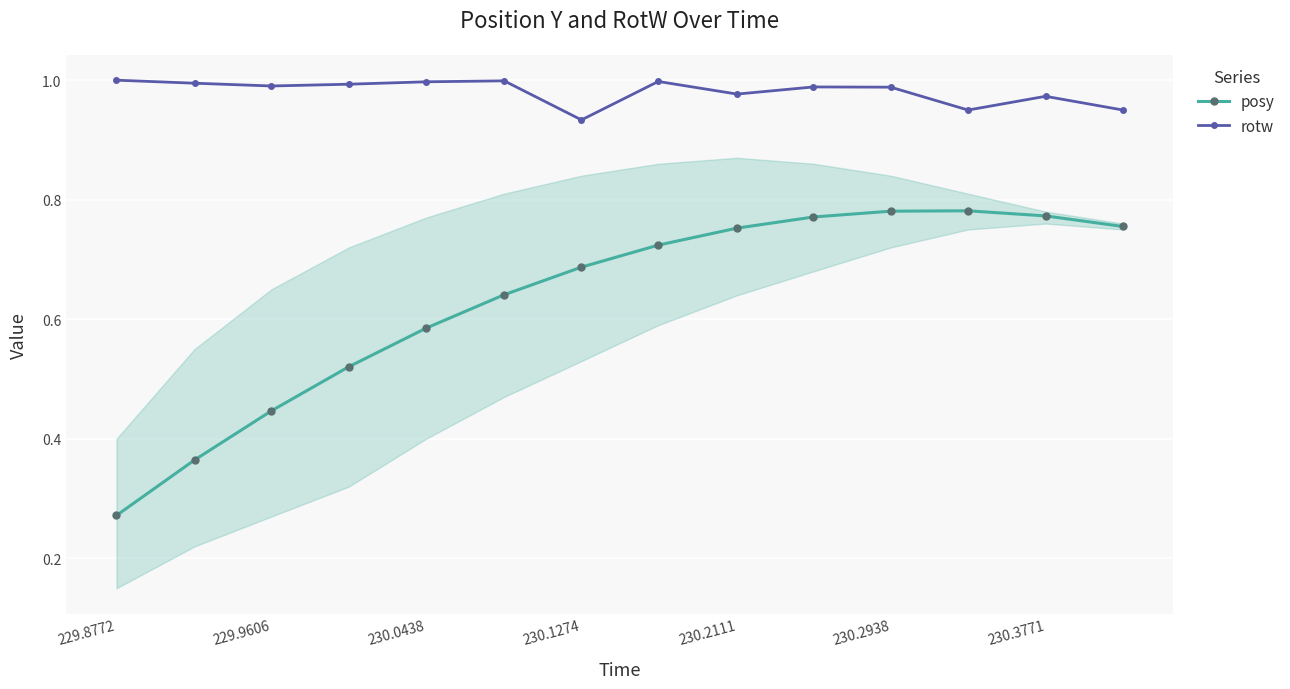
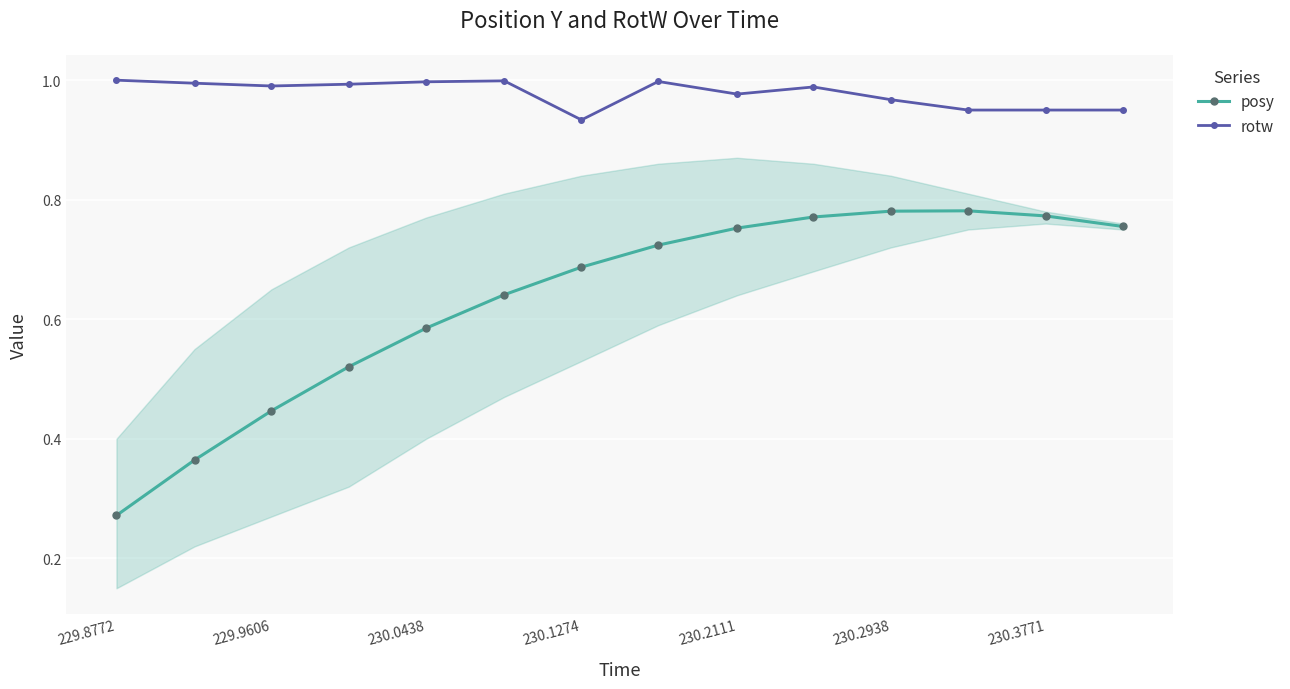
rotw, 230.2938: 0.99 -> 0.97
rotw, 230.3771: 0.97 -> 0.95
